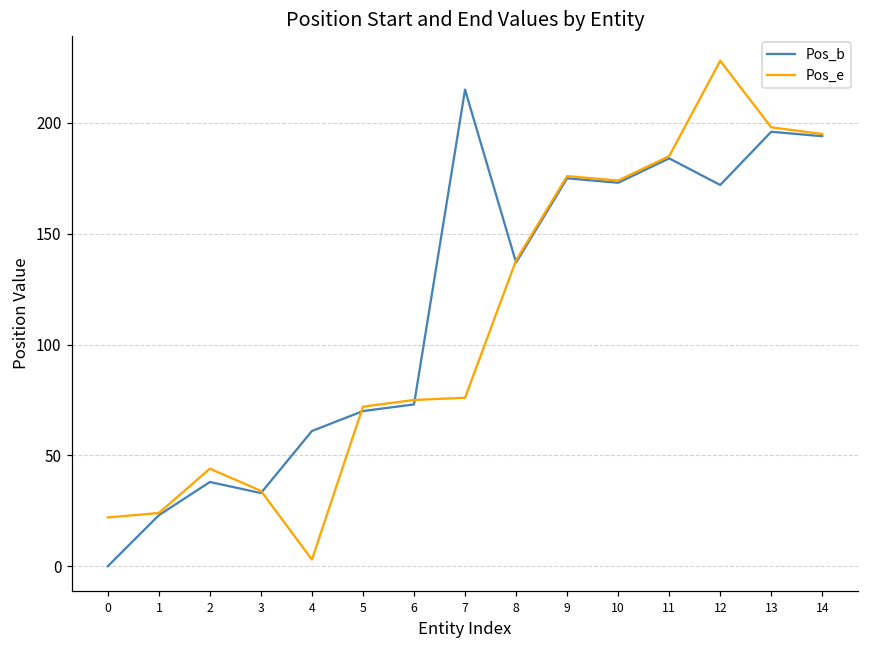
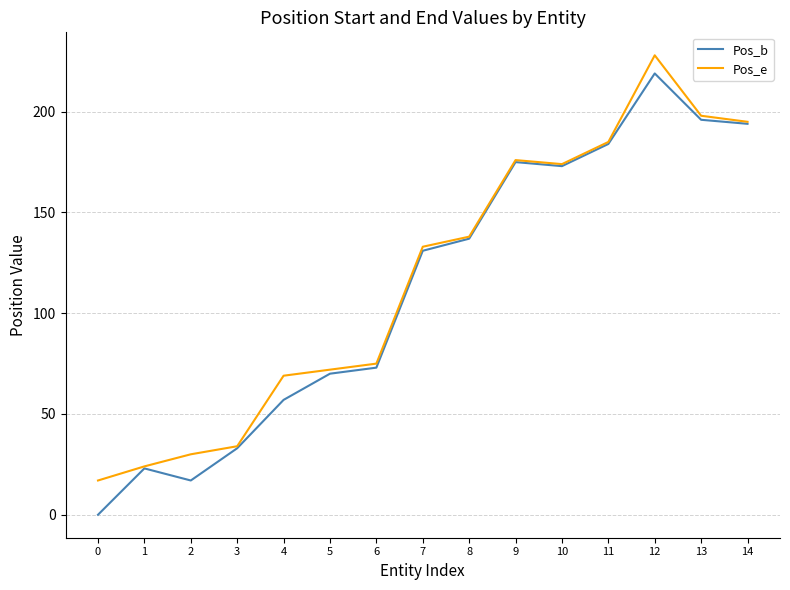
Pos_e, 0: 22 -> 17
Pos_b, 2: 38 -> 17
Pos_e, 2: 44 -> 30
Pos_b, 4: 61 -> 57
Pos_e, 4: 3 -> 69
Pos_b, 7: 215 -> 131
Pos_e, 7: 76 -> 133
Pos_b, 12: 172 -> 219
